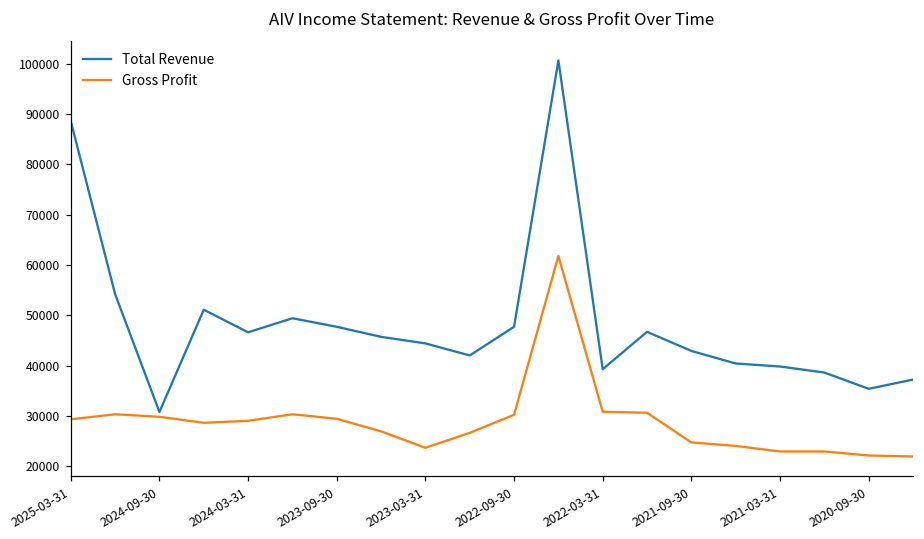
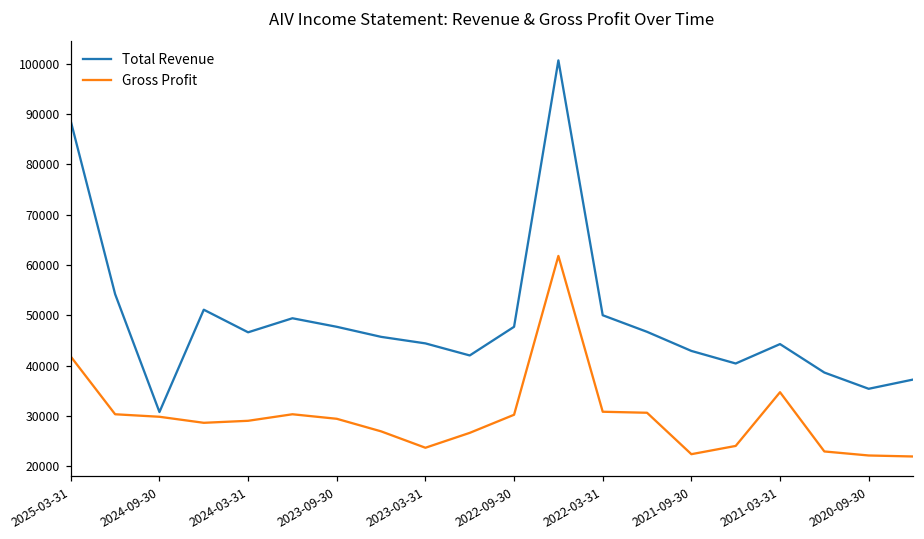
Gross Profit, 2025-03-31: 29000 -> 42000
Total Revenue, 2022-03-31: 39000 -> 50000
Gross Profit, 2021-09-30: 25000 -> 22000
Total Revenue, 2021-03-31: 40000 -> 44000
Gross Profit, 2021-03-31: 23000 -> 35000
